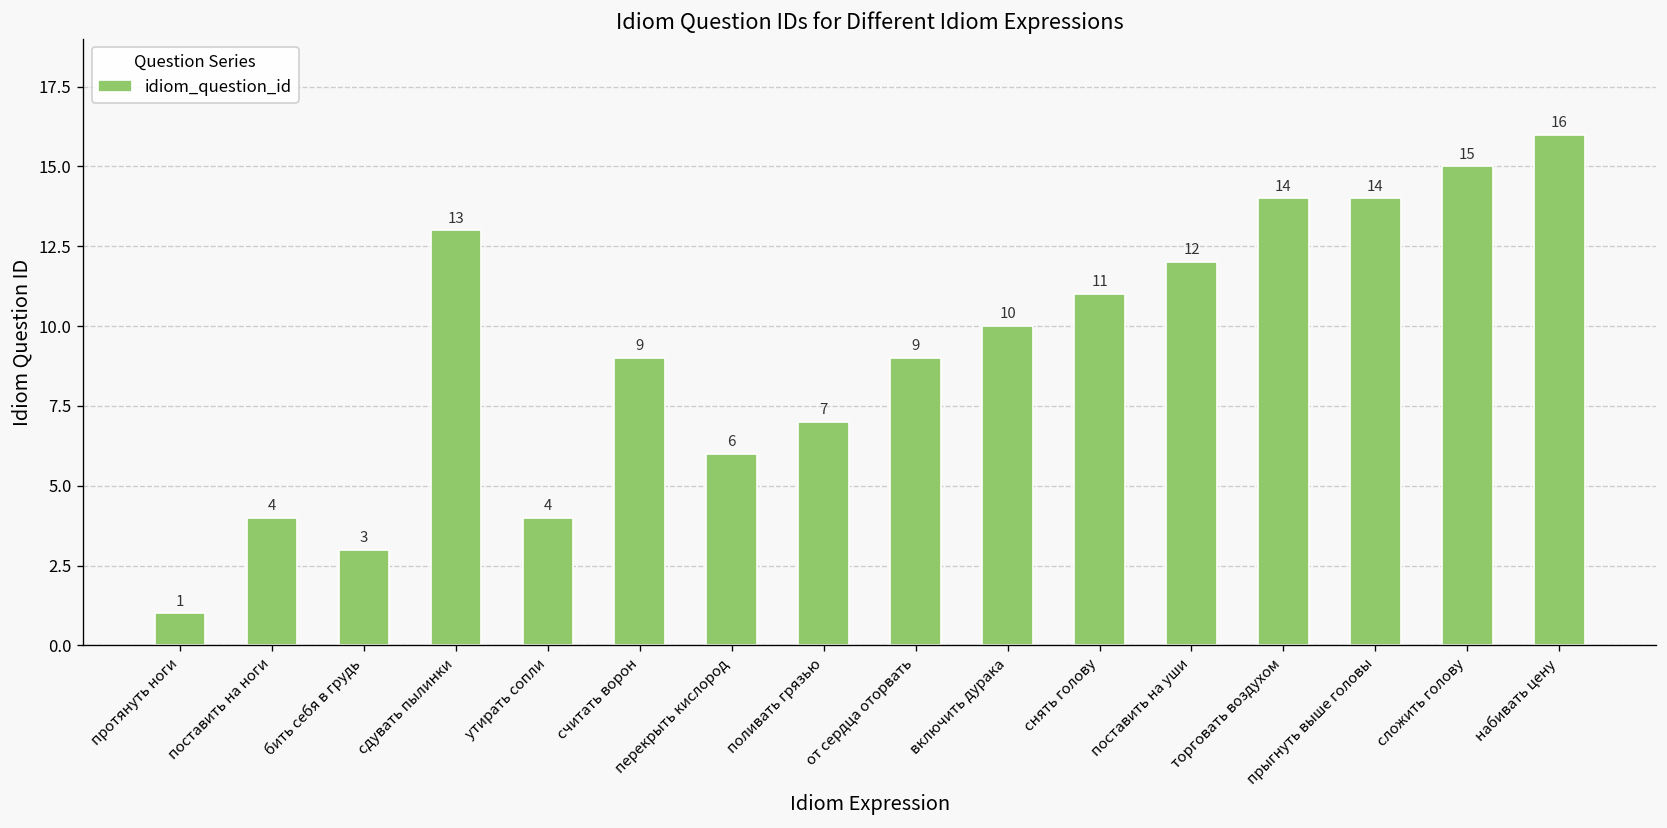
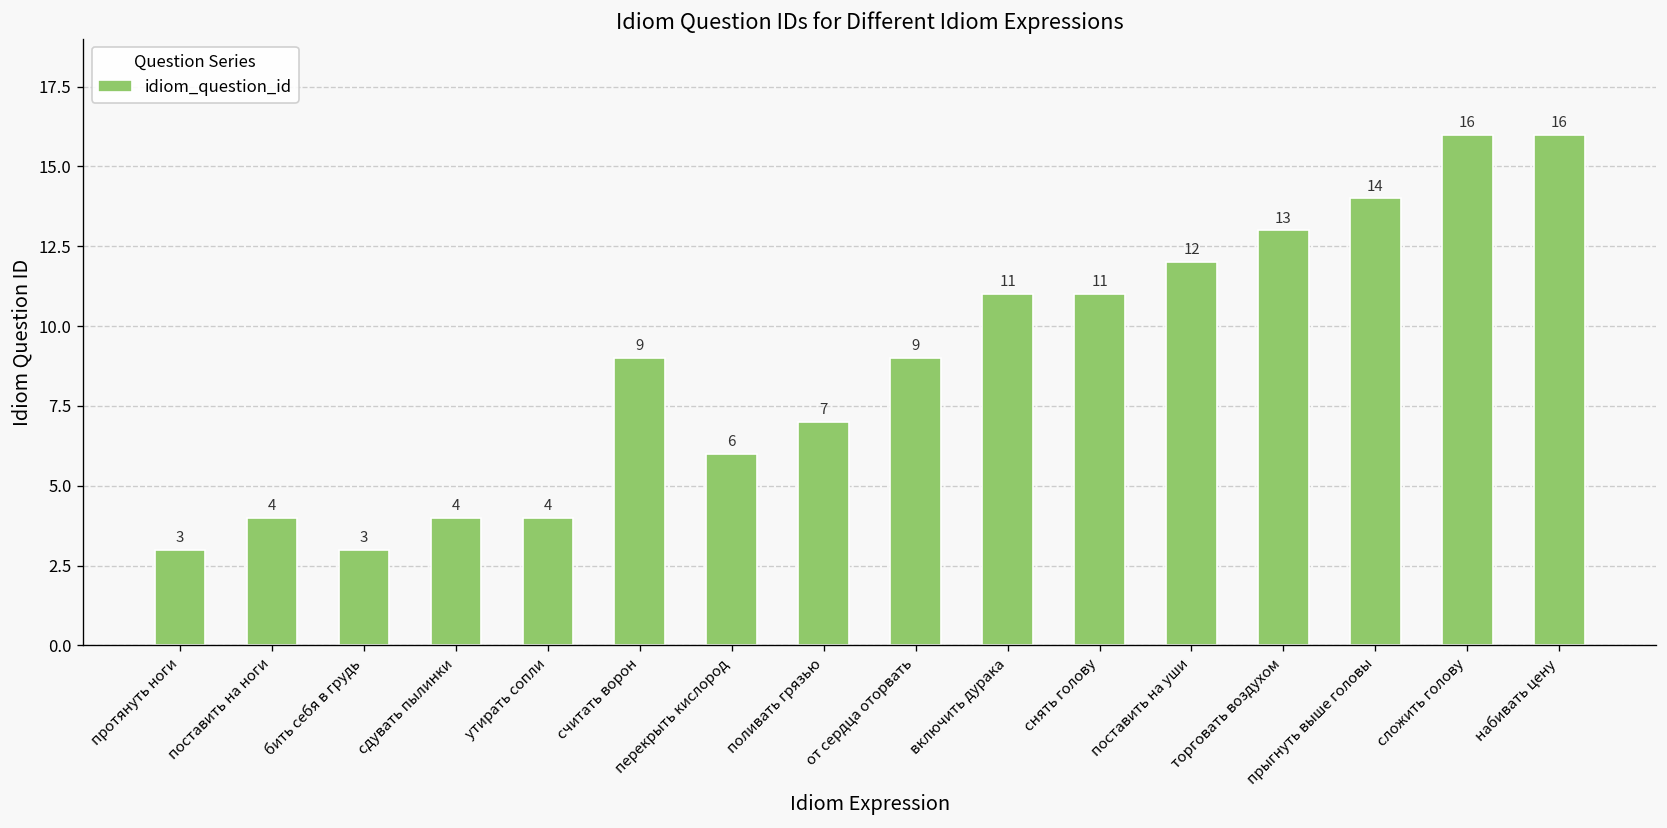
протянуть ноги: 1 -> 3
сдувать пылинки: 13 -> 4
включить дурака: 10 -> 11
торговать воздухом: 14 -> 13
сложить голову: 15 -> 16
